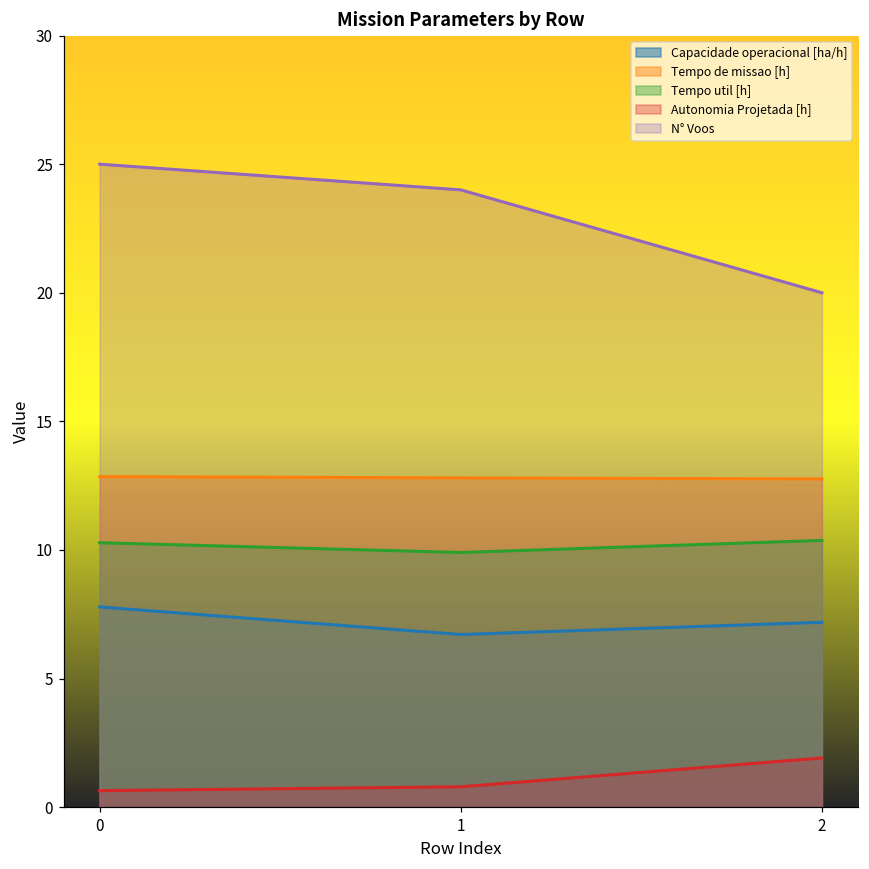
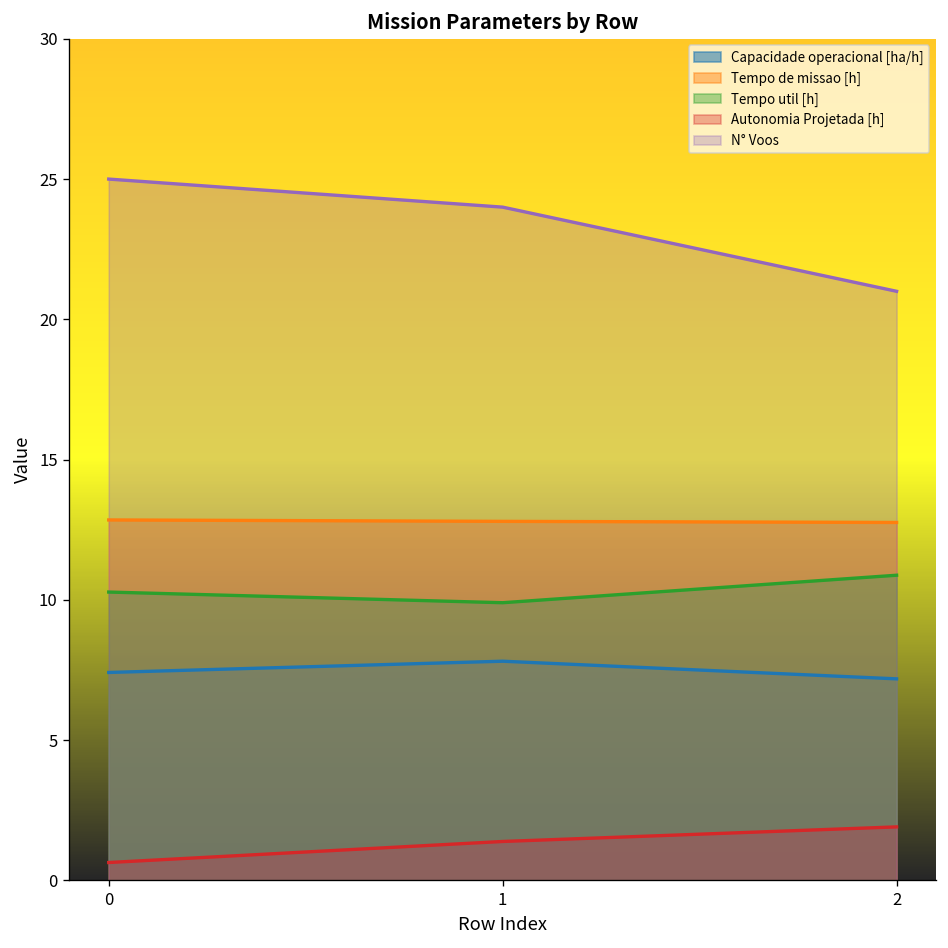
Capacidade operacional [ha/h], 0: 7.8 -> 7.4
Capacidade operacional [ha/h], 1: 6.7 -> 7.8
Autonomia Projetada [h], 1: 0.8 -> 1.4
Tempo util [h], 2: 10.4 -> 10.9
N° Voos, 2: 20 -> 21
